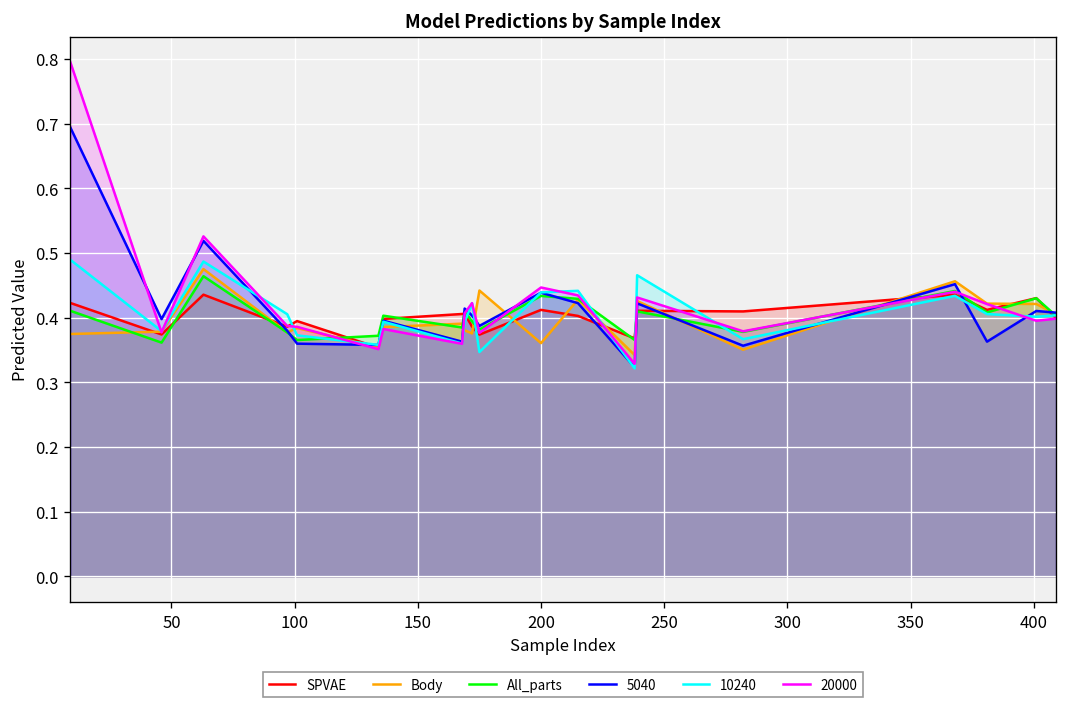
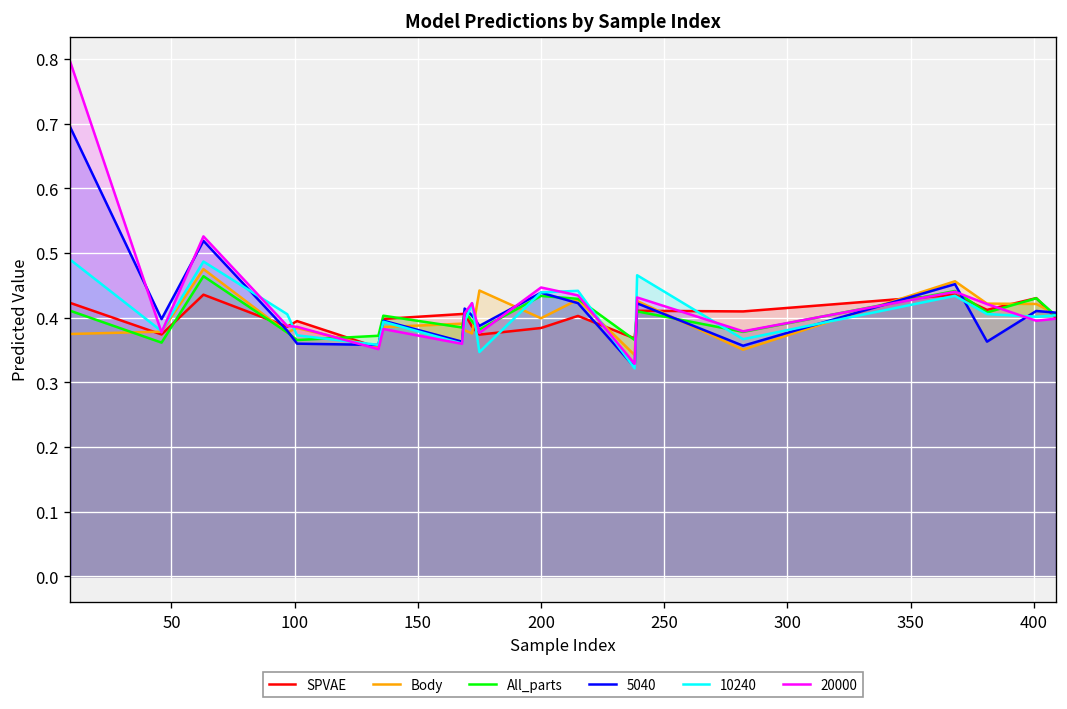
SPVAE, 200: 0.41 -> 0.38
Body, 200: 0.36 -> 0.40
